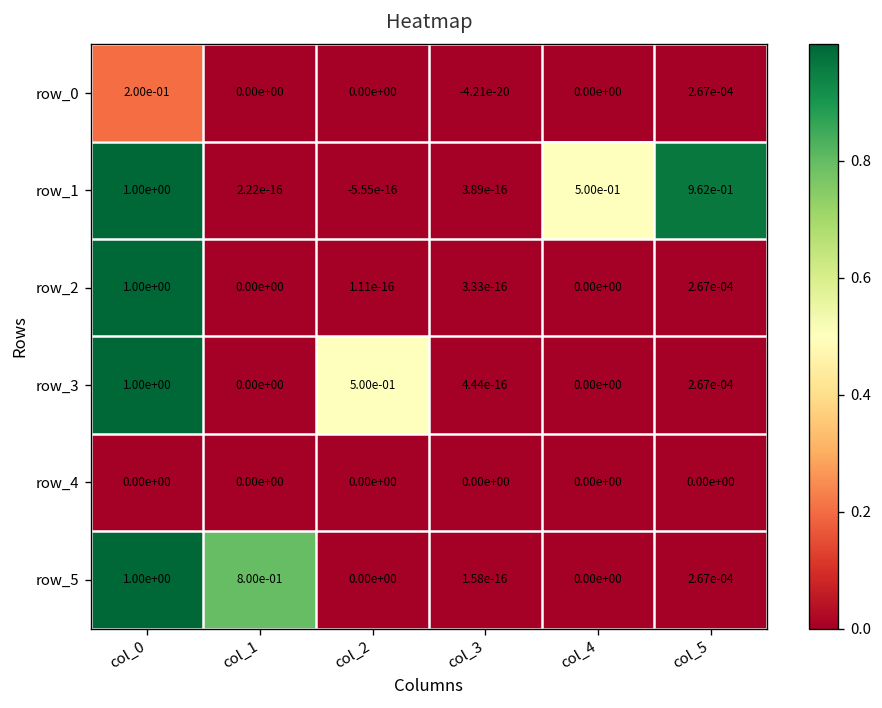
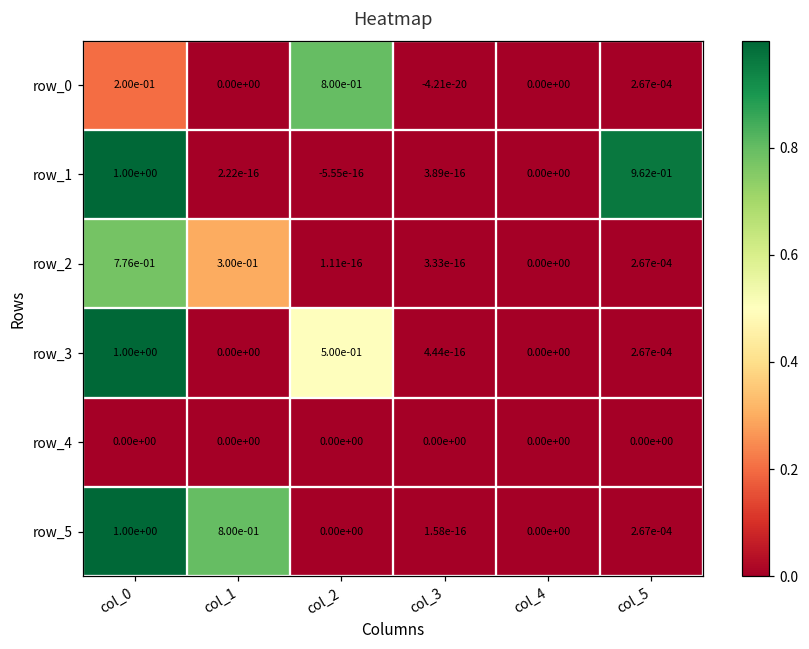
row_0, col_2: 0.00e+00 -> 8.00e-01
row_1, col_4: 5.00e-01 -> 0.00e+00
row_2, col_0: 1.00e+00 -> 7.76e-01
row_2, col_1: 0.00e+00 -> 3.00e-01
